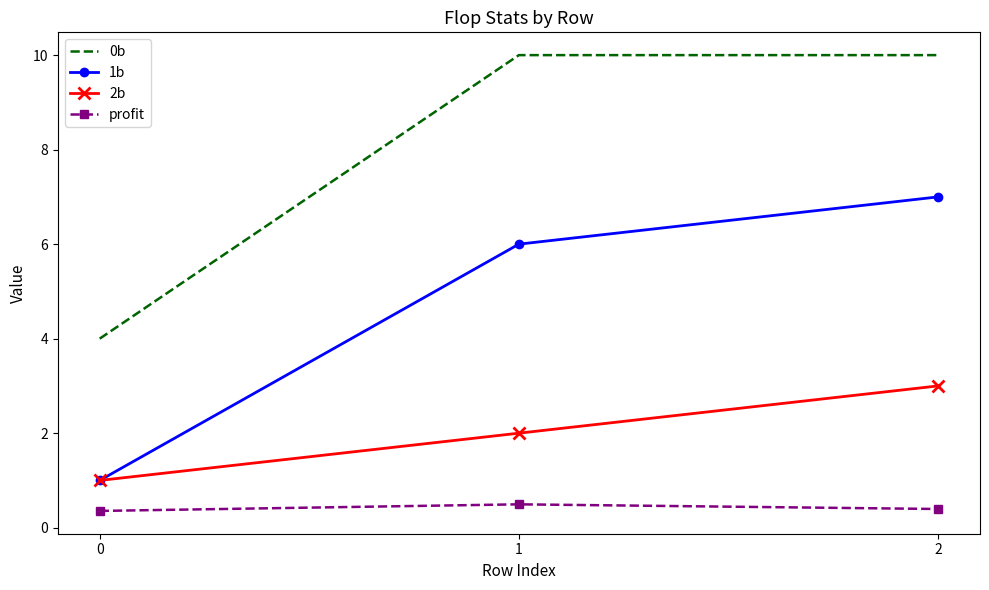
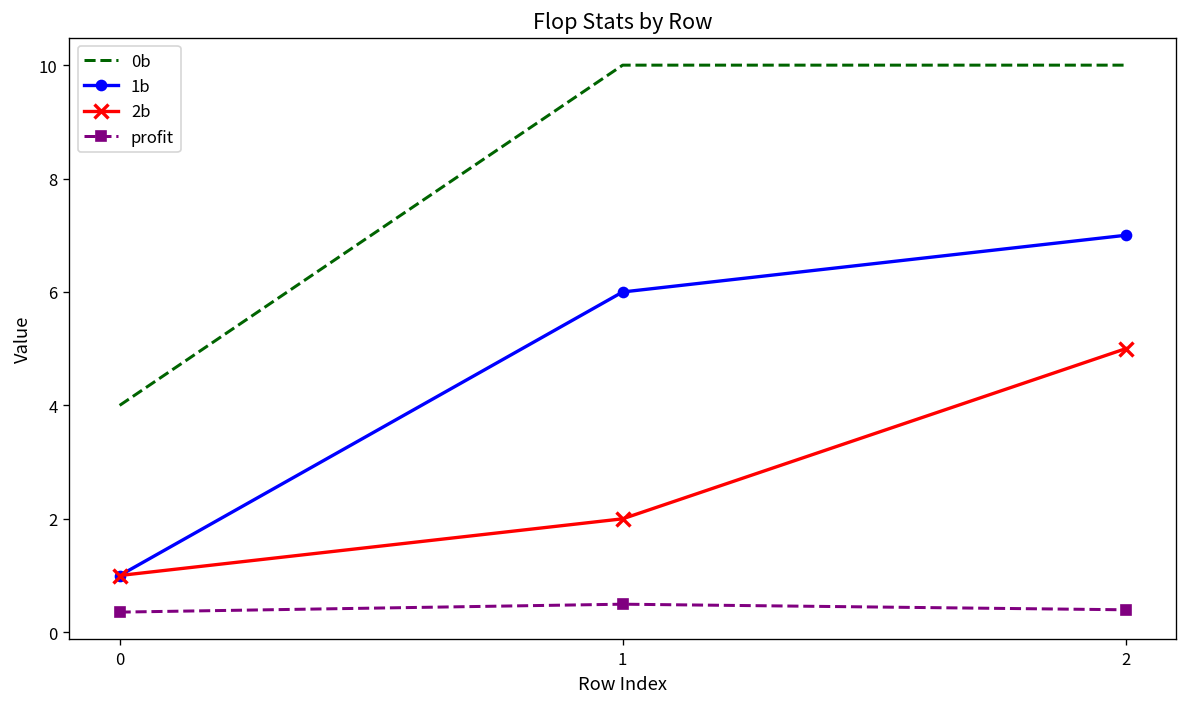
2b, 2: 3 -> 5
